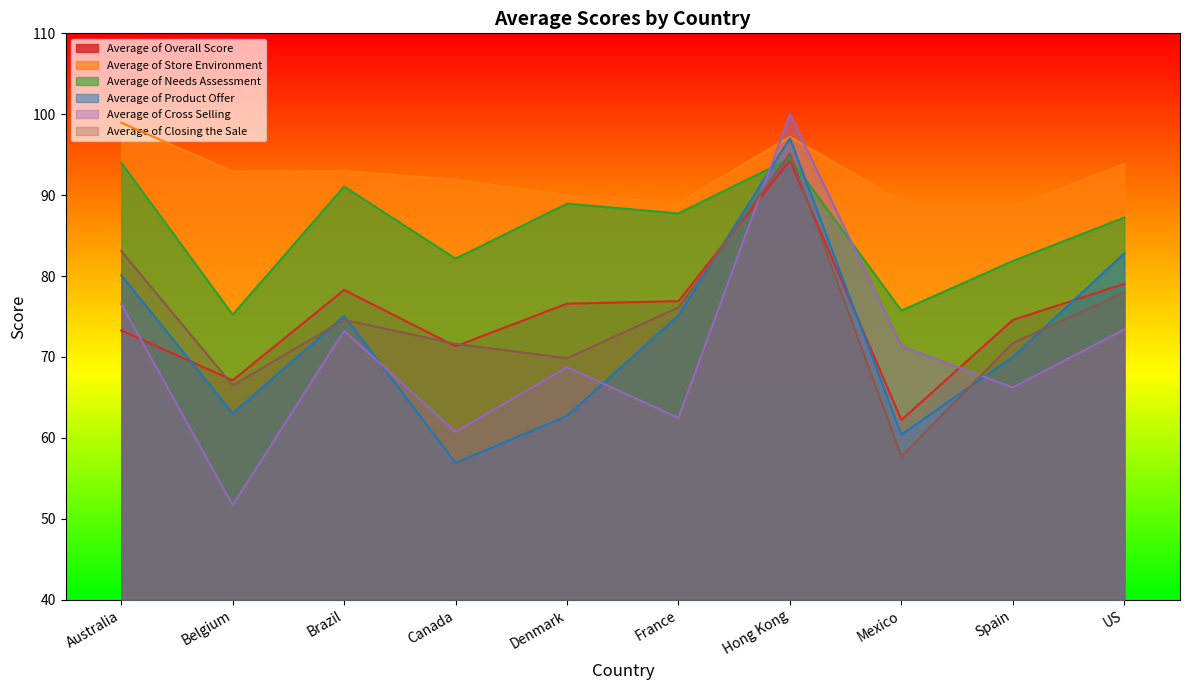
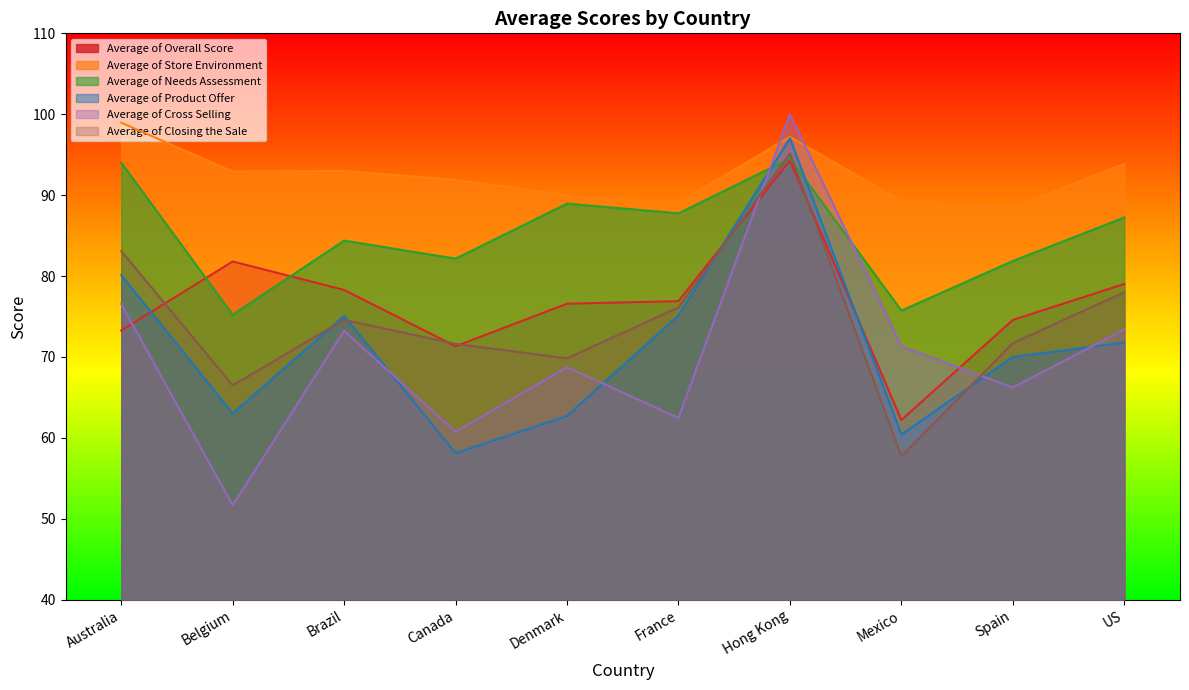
Average of Overall Score, Belgium: 67 -> 82
Average of Needs Assessment, Brazil: 91 -> 84
Average of Product Offer, Canada: 57 -> 58
Average of Product Offer, US: 83 -> 72
